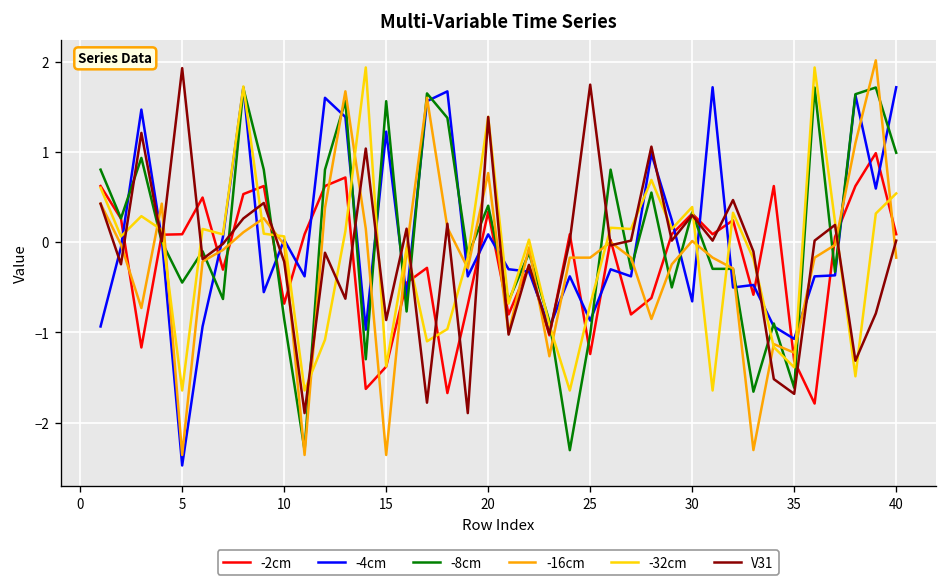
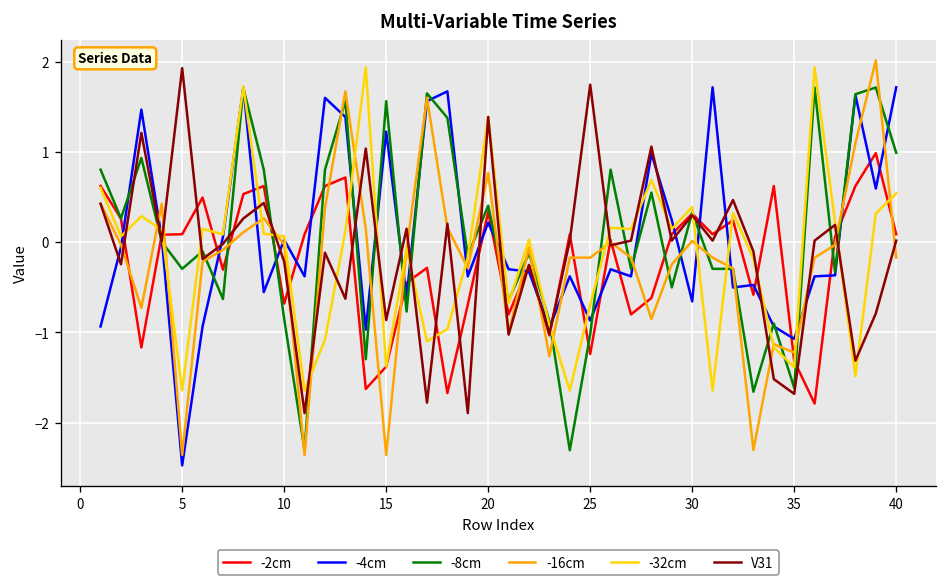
-8cm, 5: -0.4 -> -0.3
-4cm, 20: 0.1 -> 0.2
